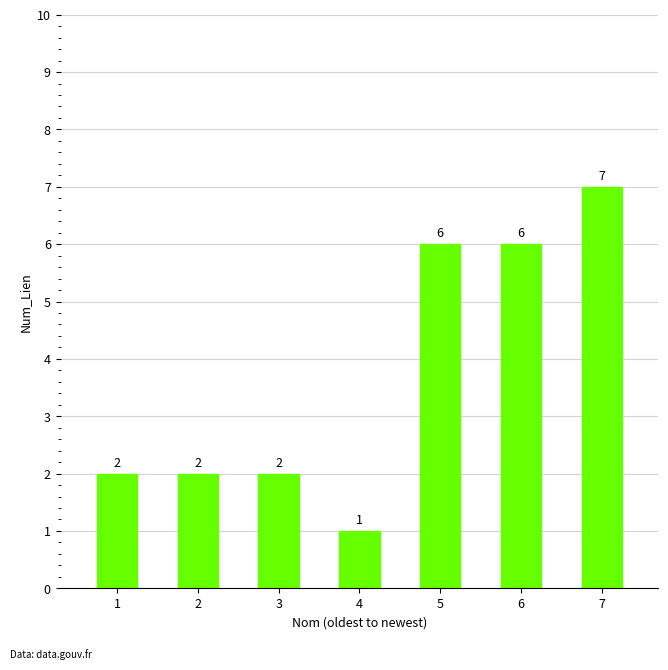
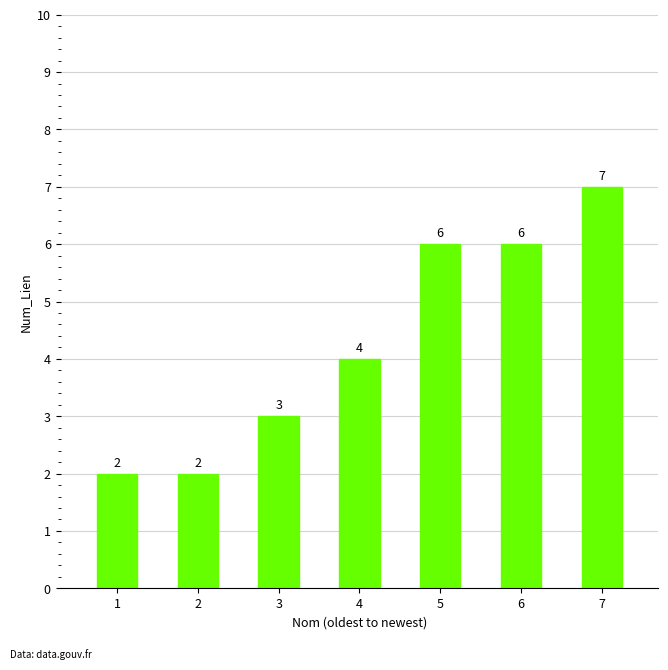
3: 2 -> 3
4: 1 -> 4
